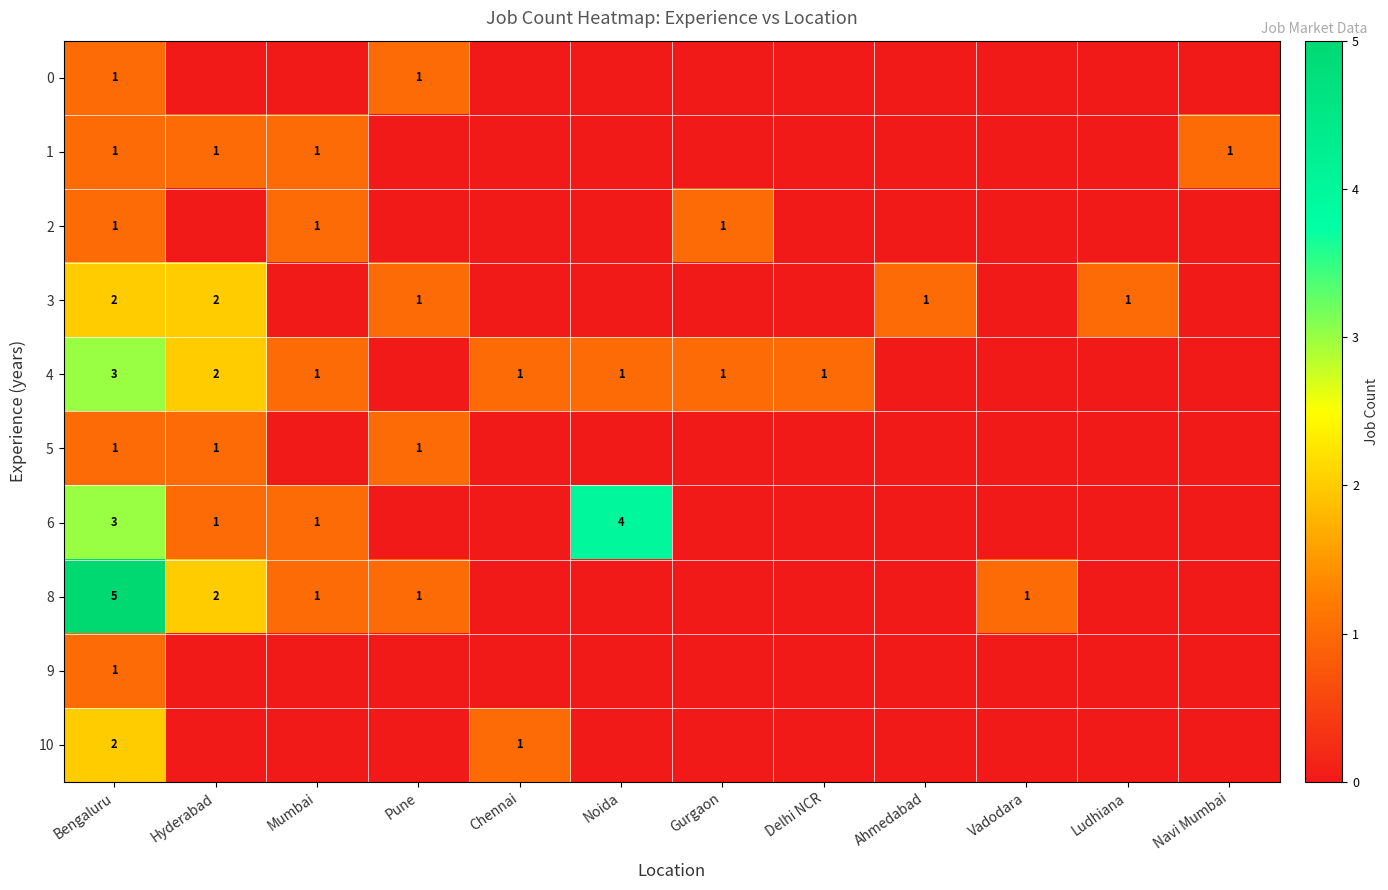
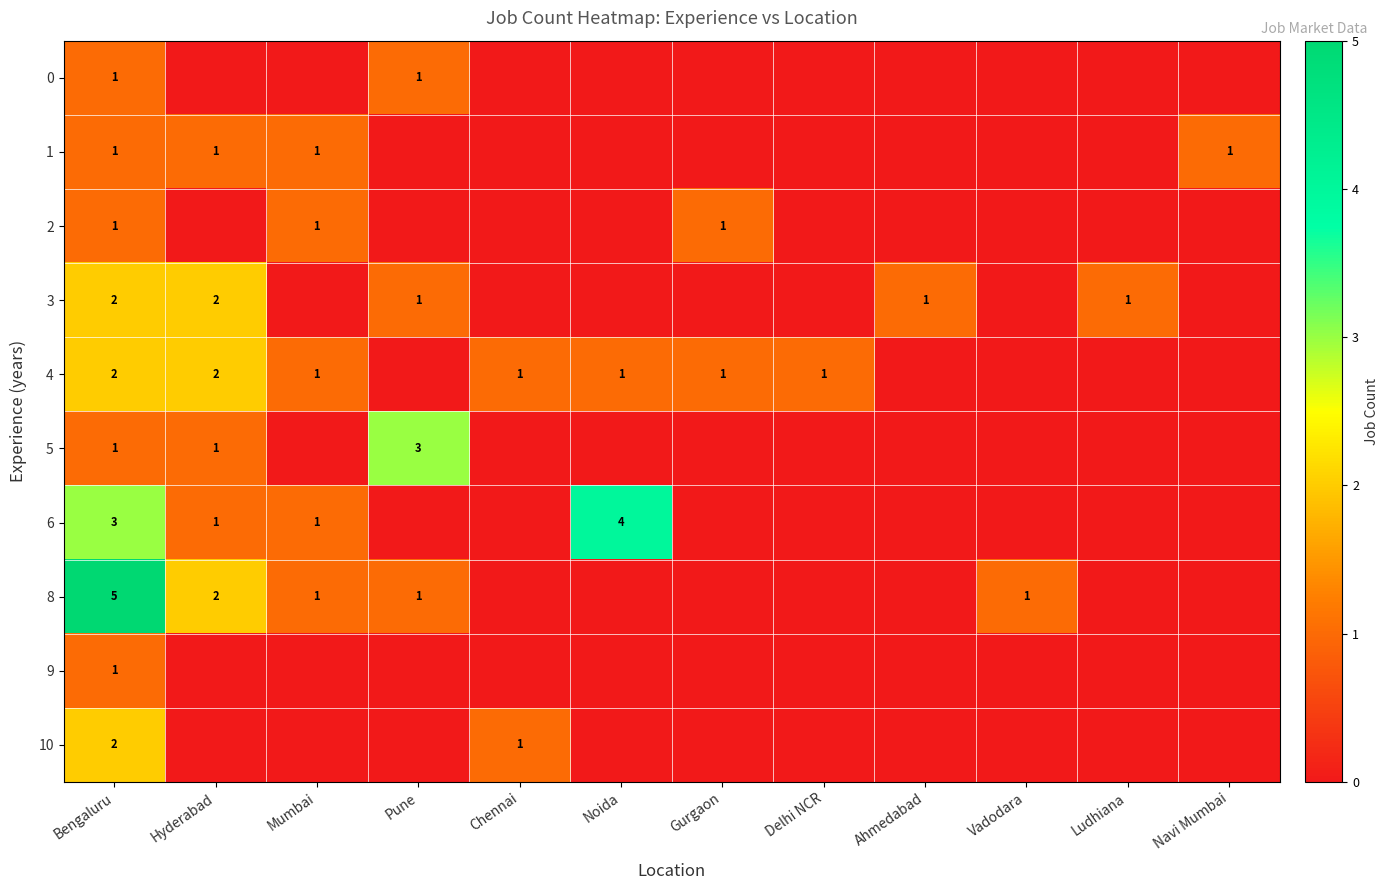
4, Bengaluru: 3 -> 2
5, Pune: 1 -> 3
